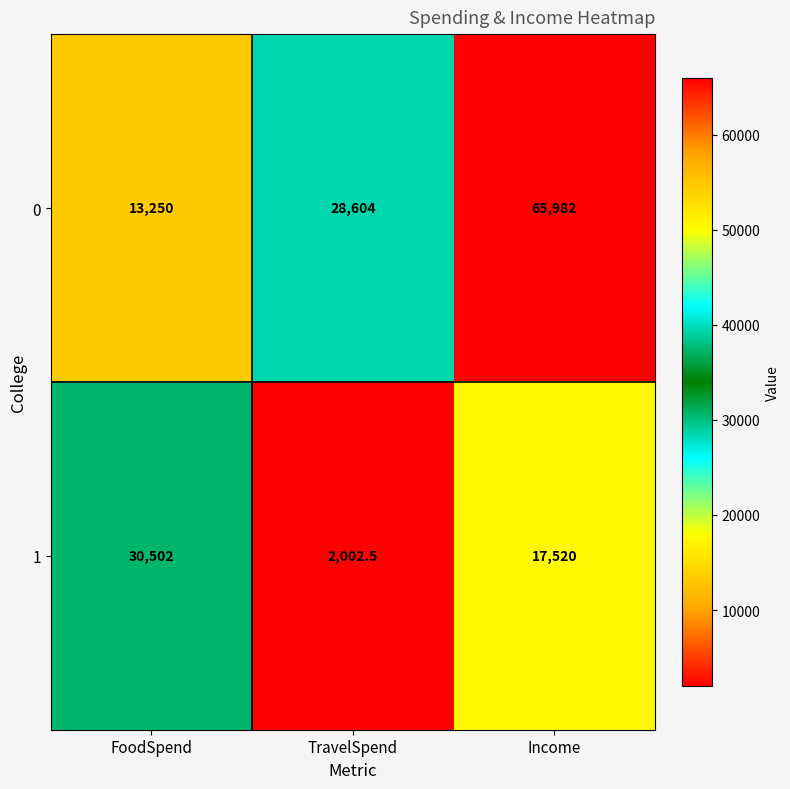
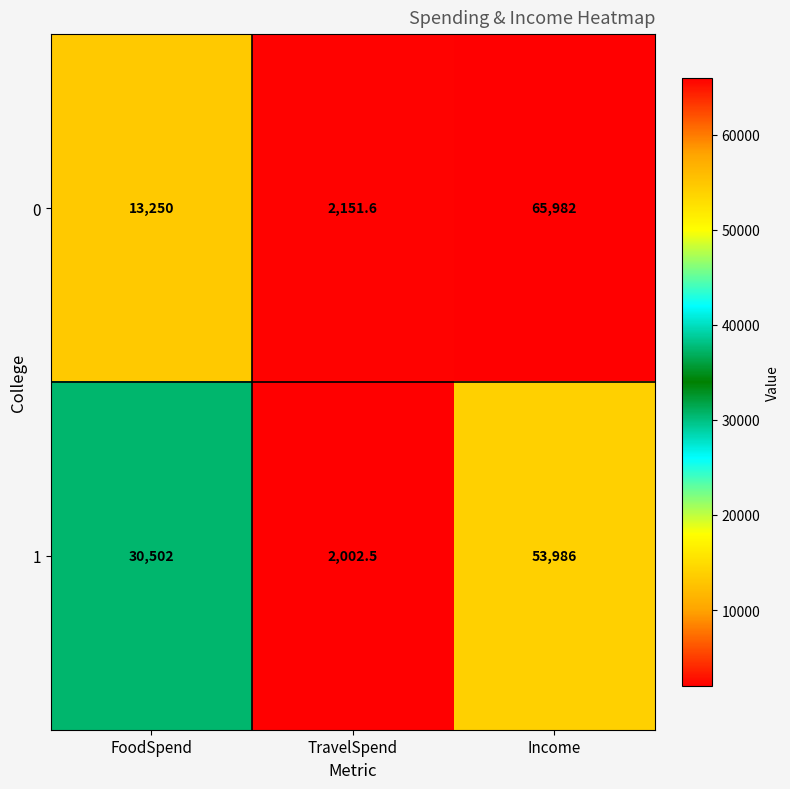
0, TravelSpend: 28,604 -> 2,151.6
1, Income: 17,520 -> 53,986
